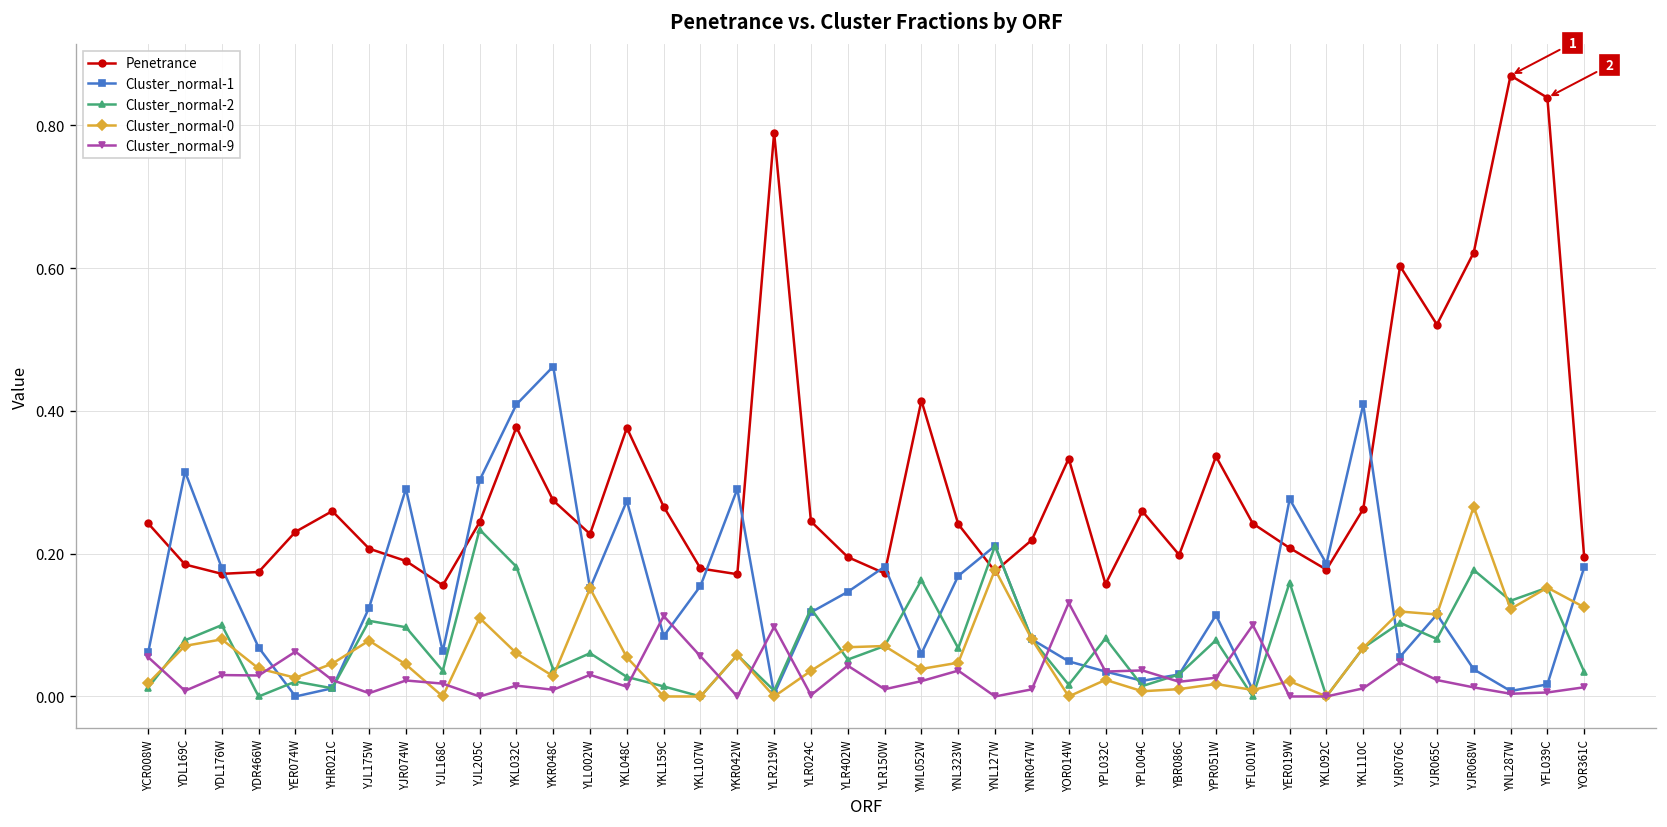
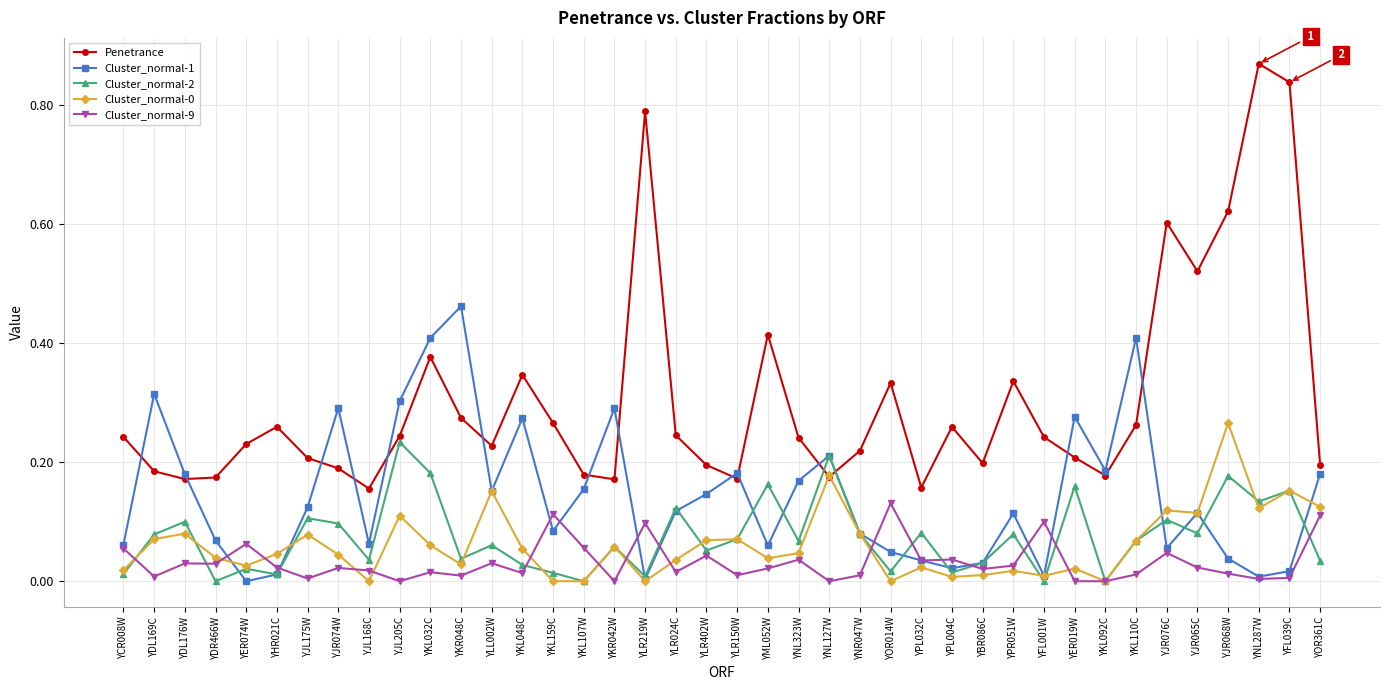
Penetrance, YKL048C: 0.38 -> 0.35
Cluster_normal-9, YLR024C: 0.00 -> 0.02
Cluster_normal-9, YOR361C: 0.01 -> 0.11
